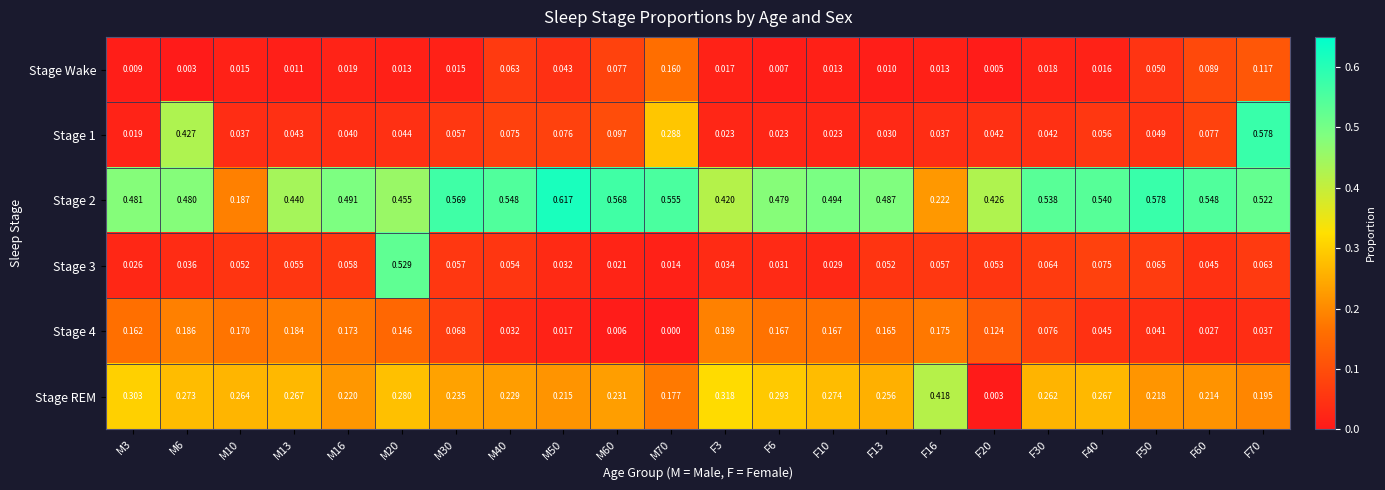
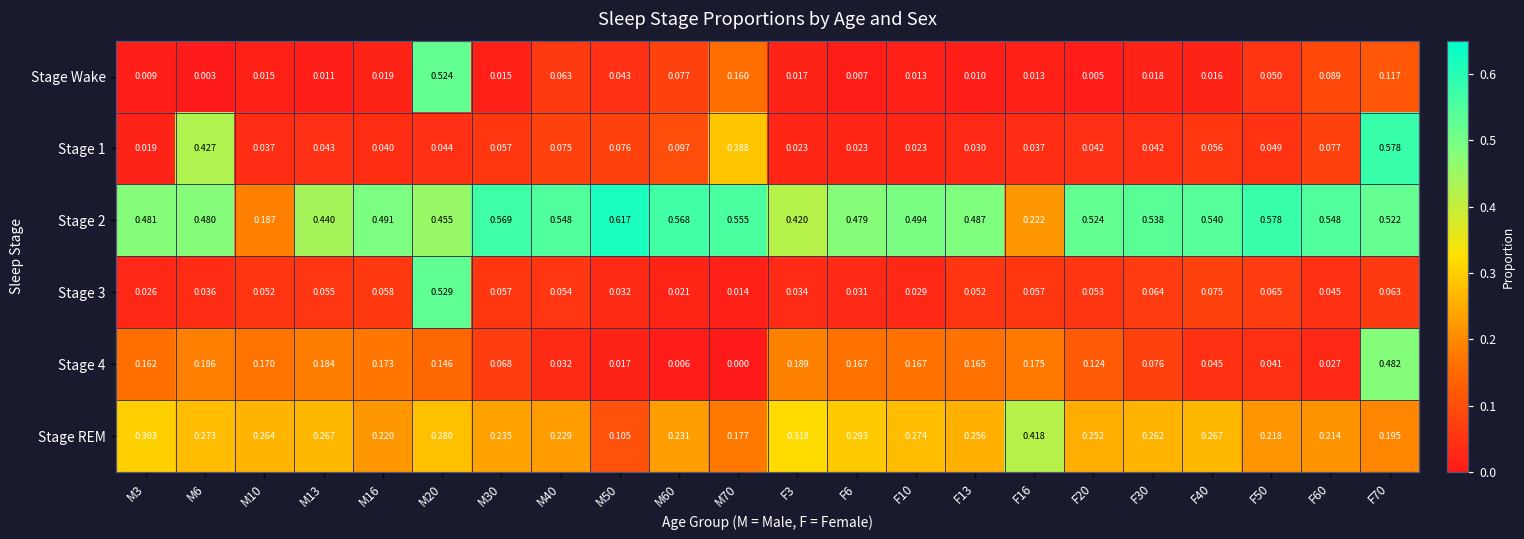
Stage Wake, M20: 0.013 -> 0.524
Stage 2, F20: 0.426 -> 0.524
Stage 4, F70: 0.037 -> 0.482
Stage REM, M50: 0.215 -> 0.105
Stage REM, F20: 0.003 -> 0.252
